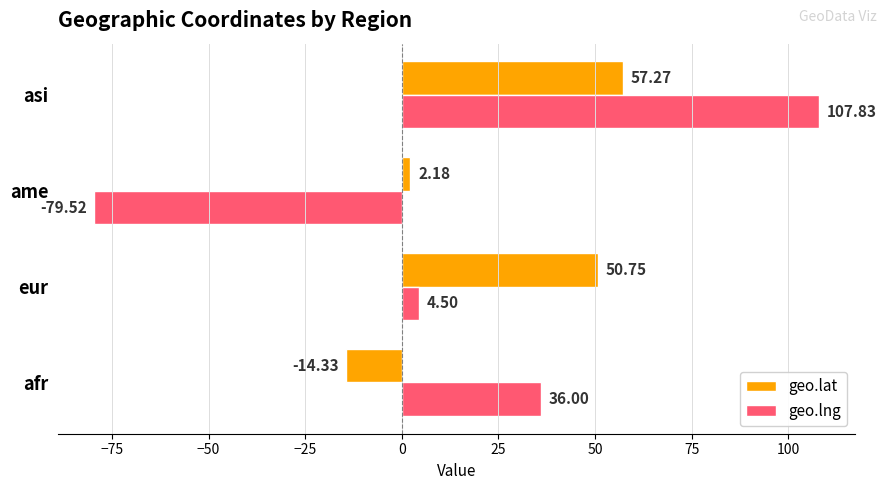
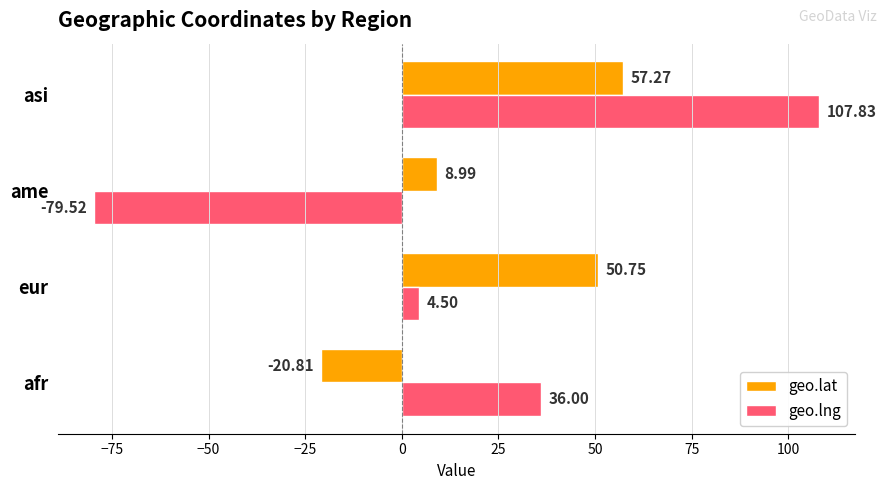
geo.lat, ame: 2.18 -> 8.99
geo.lat, afr: -14.33 -> -20.81
